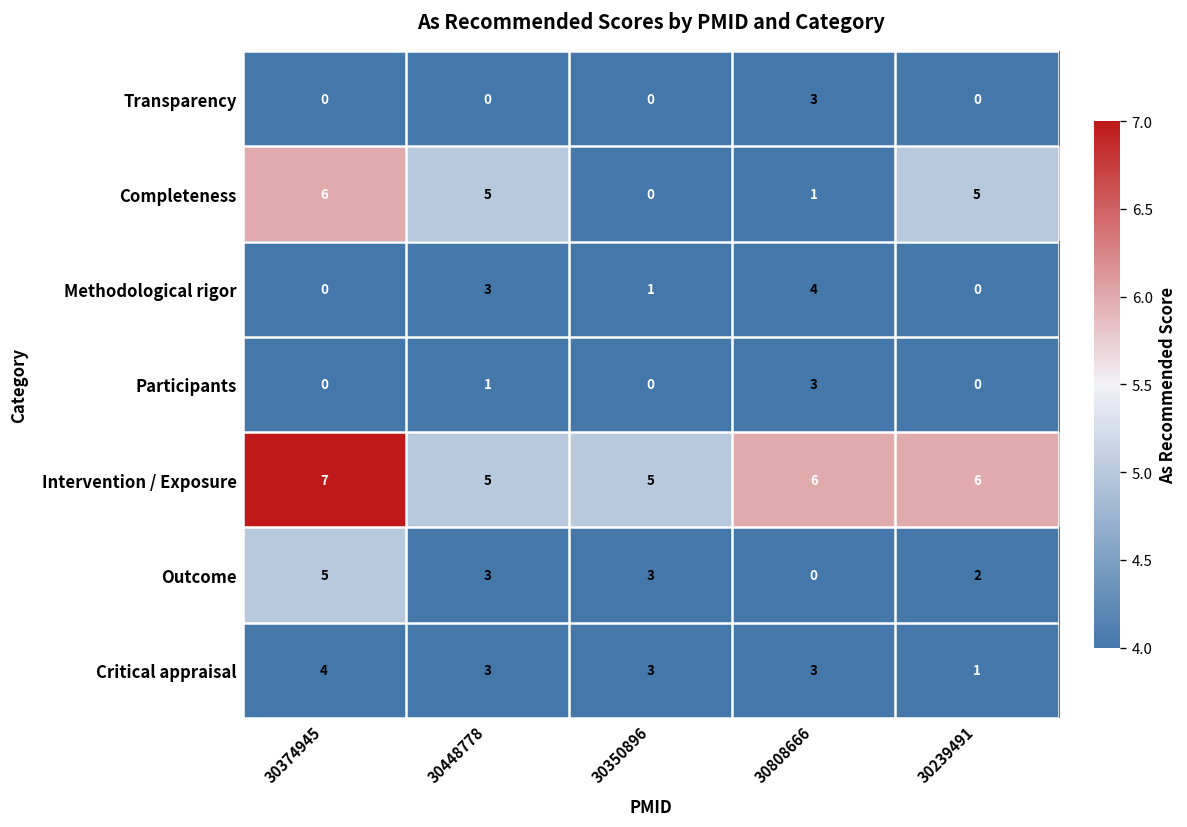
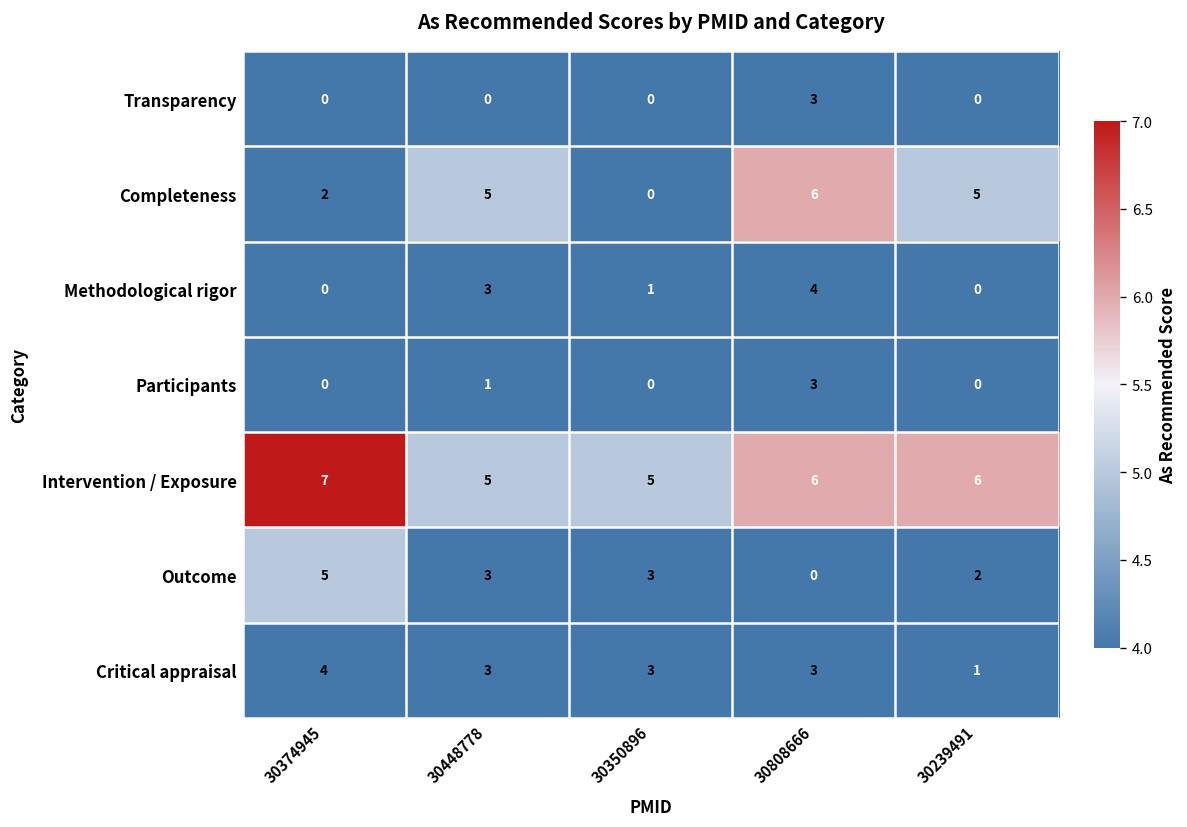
Completeness, 30374945: 6 -> 2
Completeness, 30808666: 1 -> 6
